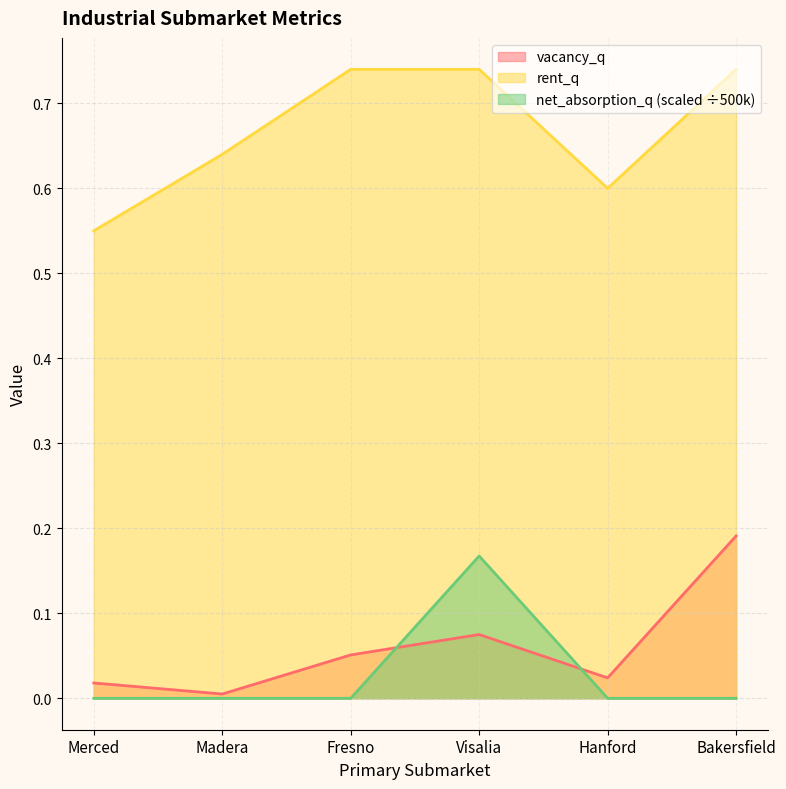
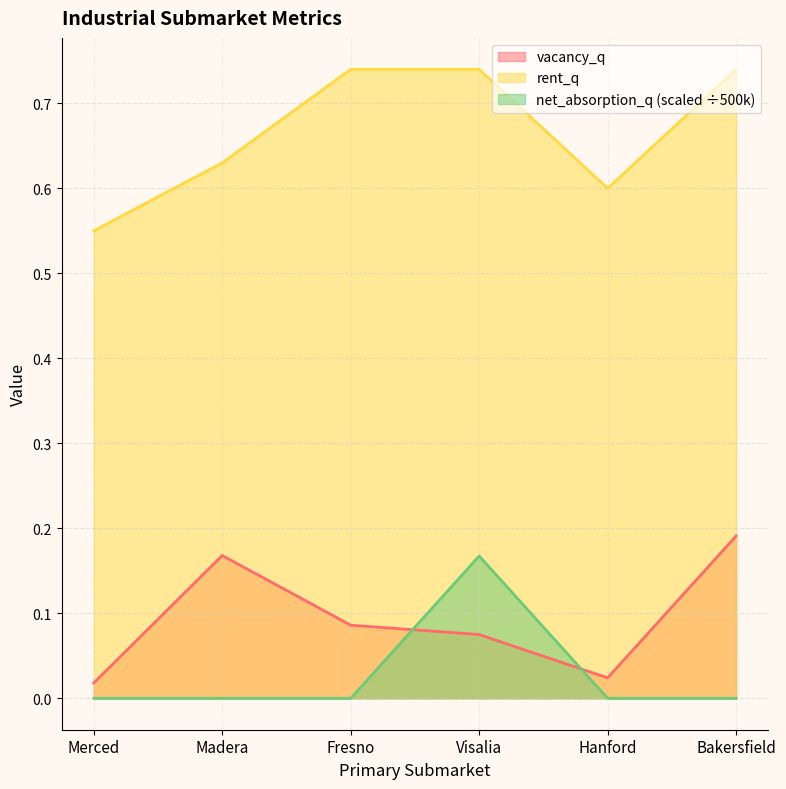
vacancy_q, Madera: 0.01 -> 0.17
rent_q, Madera: 0.64 -> 0.63
vacancy_q, Fresno: 0.05 -> 0.09
